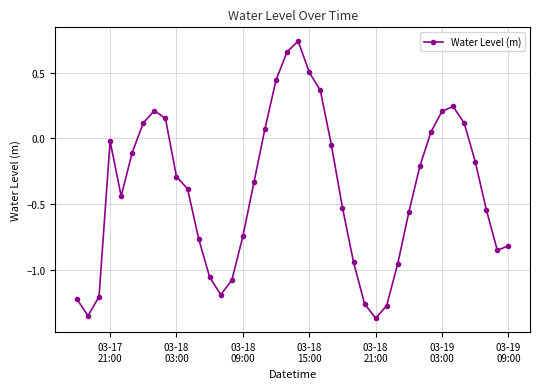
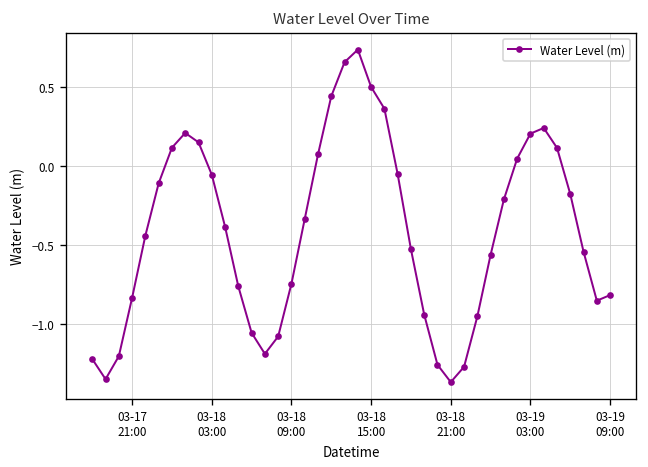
03-17 21:00: -0.02 -> -0.84
03-18 03:00: -0.29 -> -0.05
